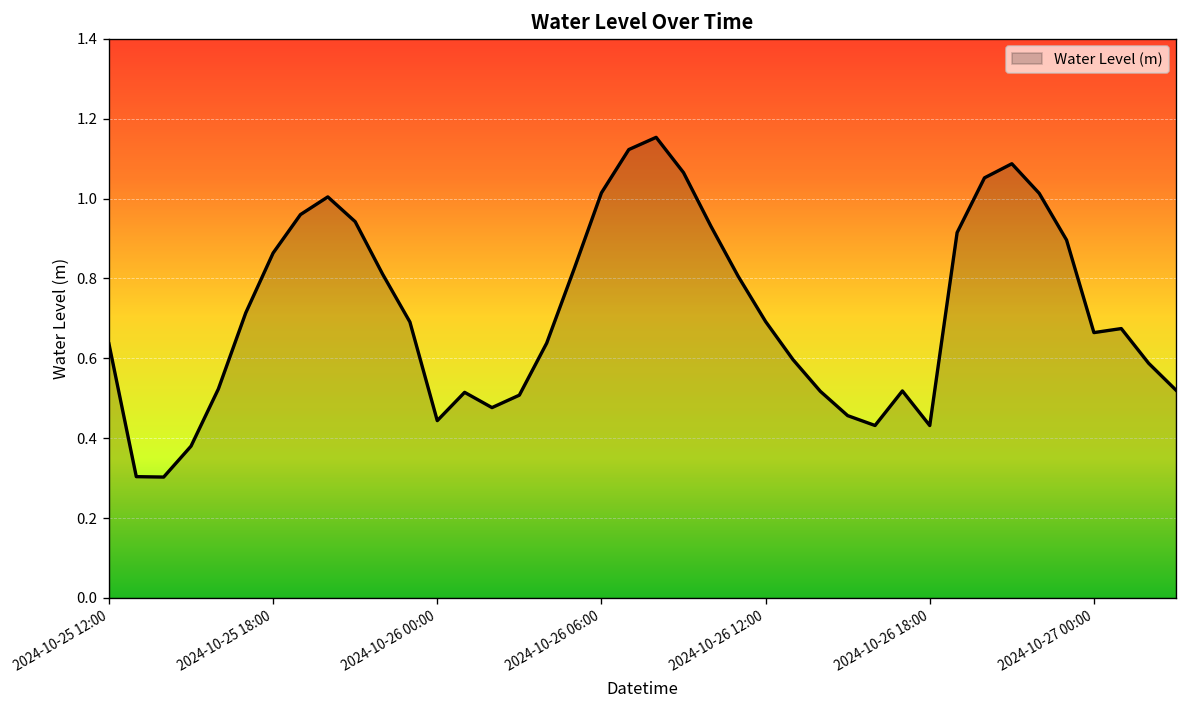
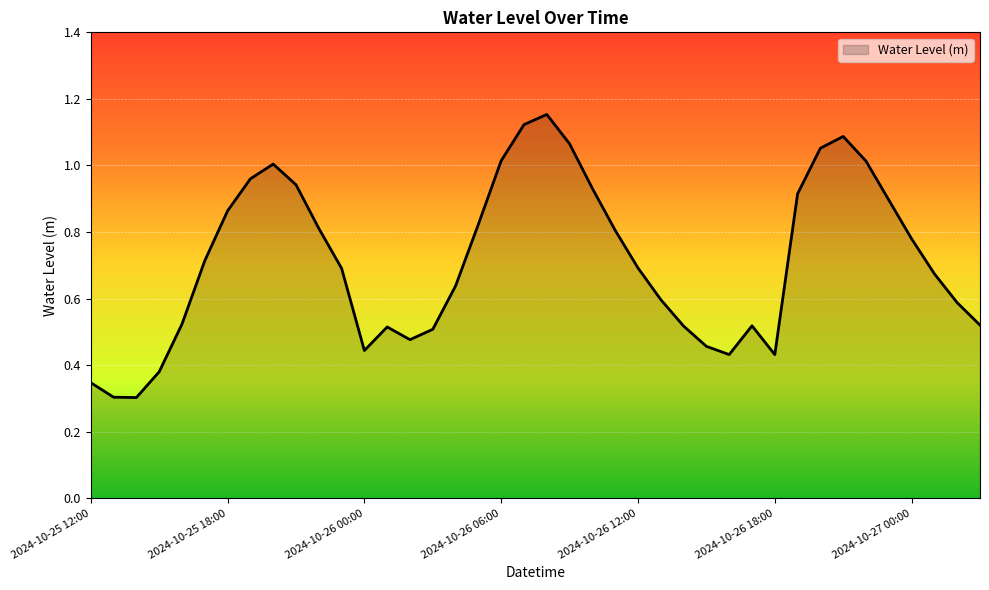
2024-10-25 12:00: 0.64 -> 0.35
2024-10-27 00:00: 0.66 -> 0.78
